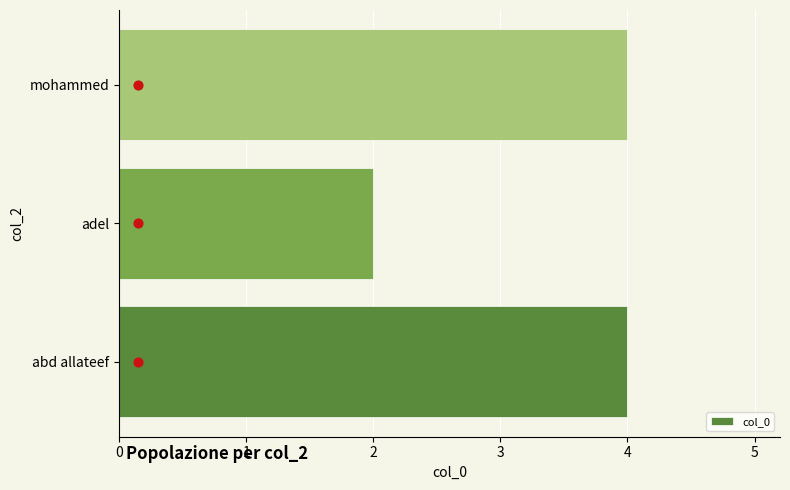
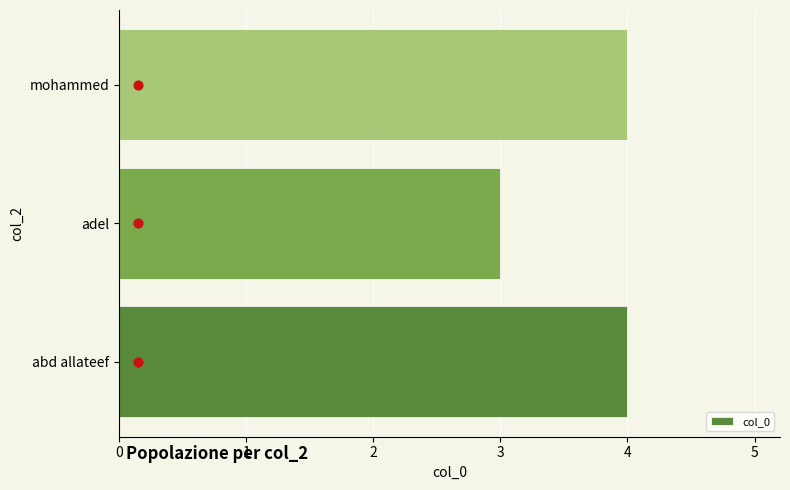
col_0, adel: 2 -> 3
